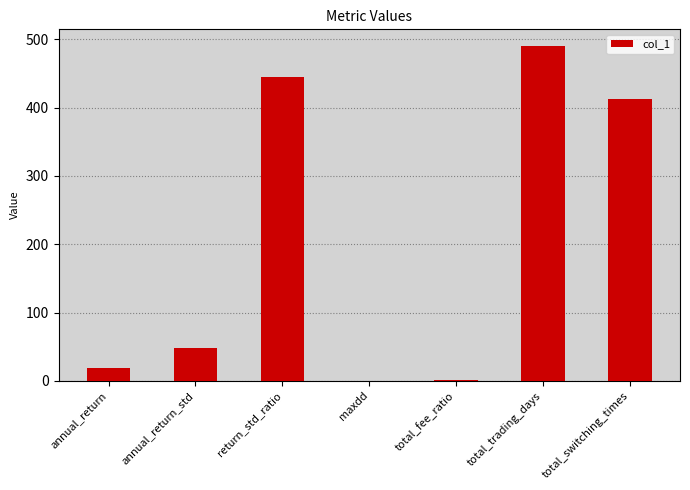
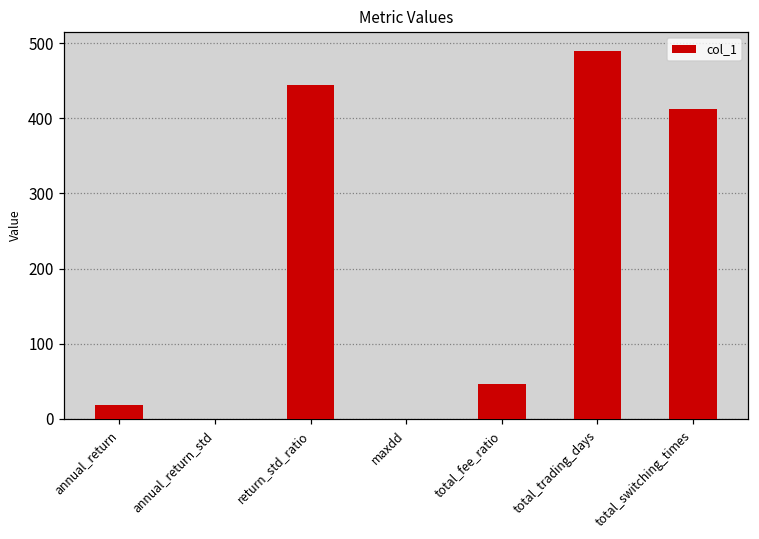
annual_return_std: 50 -> 0
total_fee_ratio: 0 -> 50
